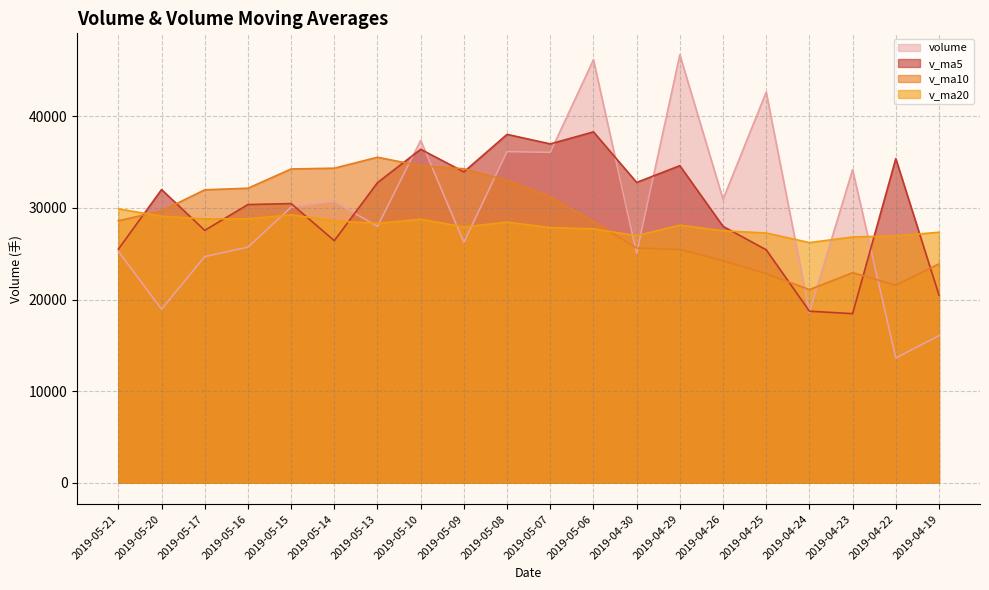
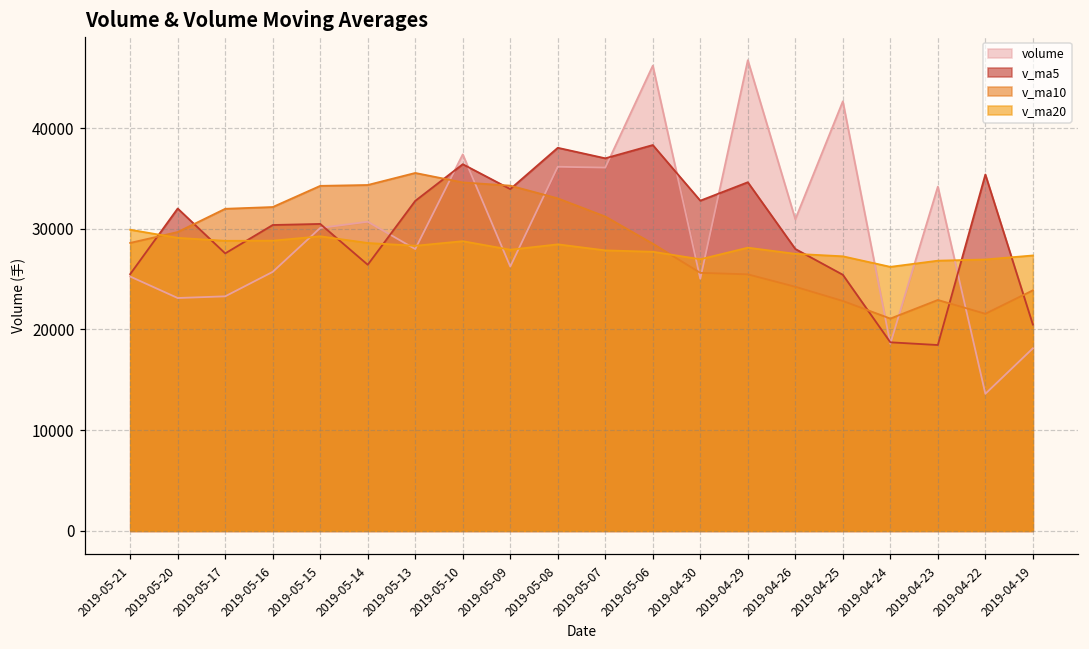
volume, 2019-05-20: 19000 -> 23000
volume, 2019-05-17: 25000 -> 23000
volume, 2019-04-19: 16000 -> 18000
